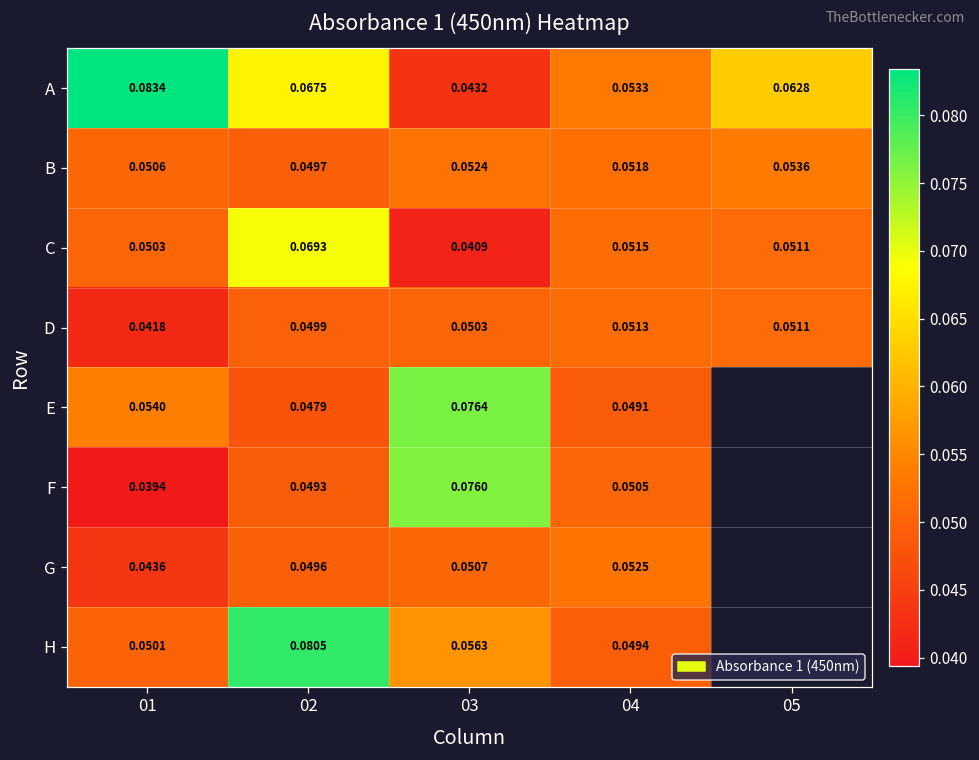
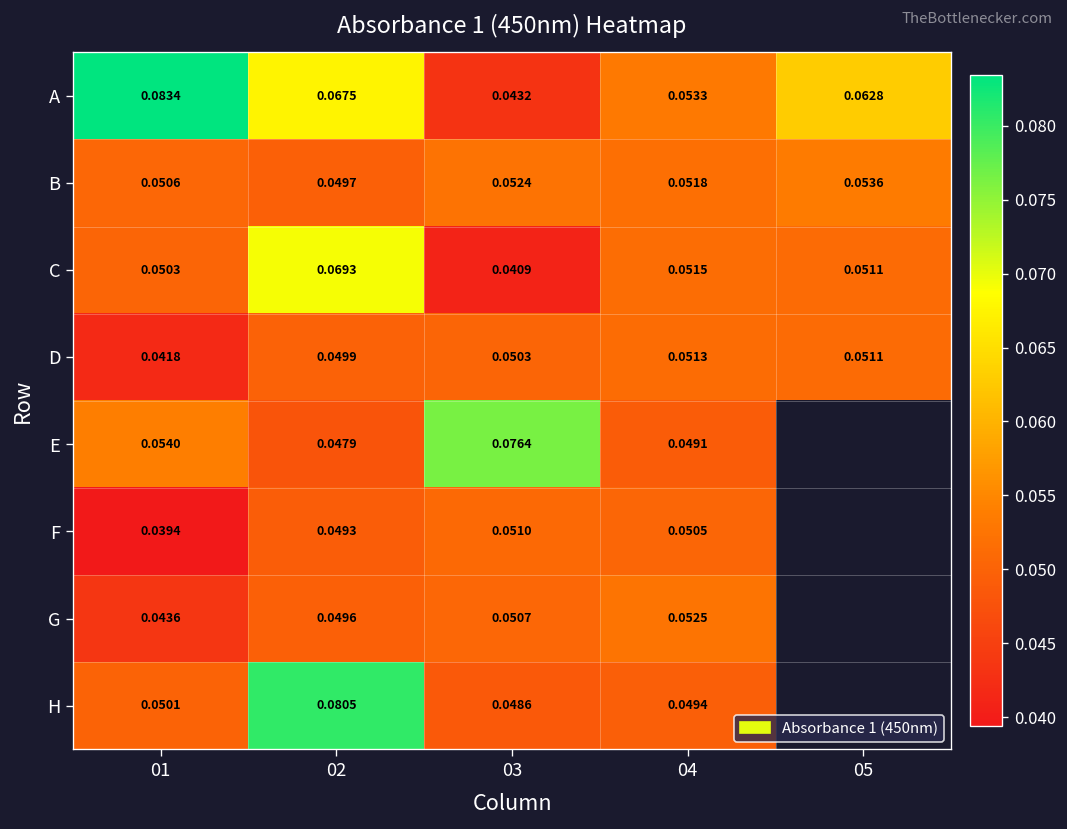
F, 03: 0.0760 -> 0.0510
H, 03: 0.0563 -> 0.0486
